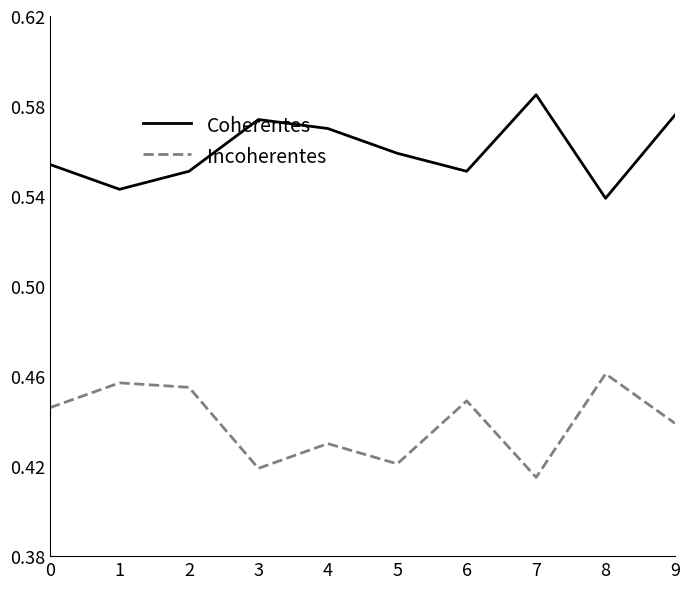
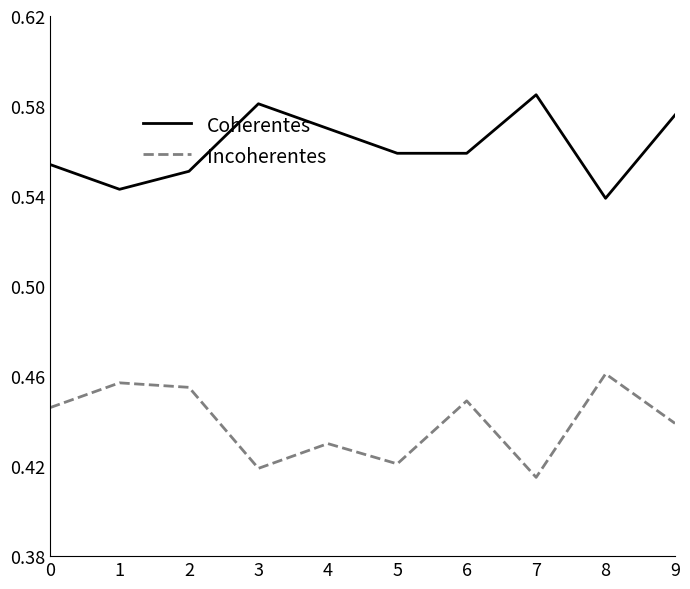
Coherentes, 3: 0.574 -> 0.581
Coherentes, 6: 0.551 -> 0.559
